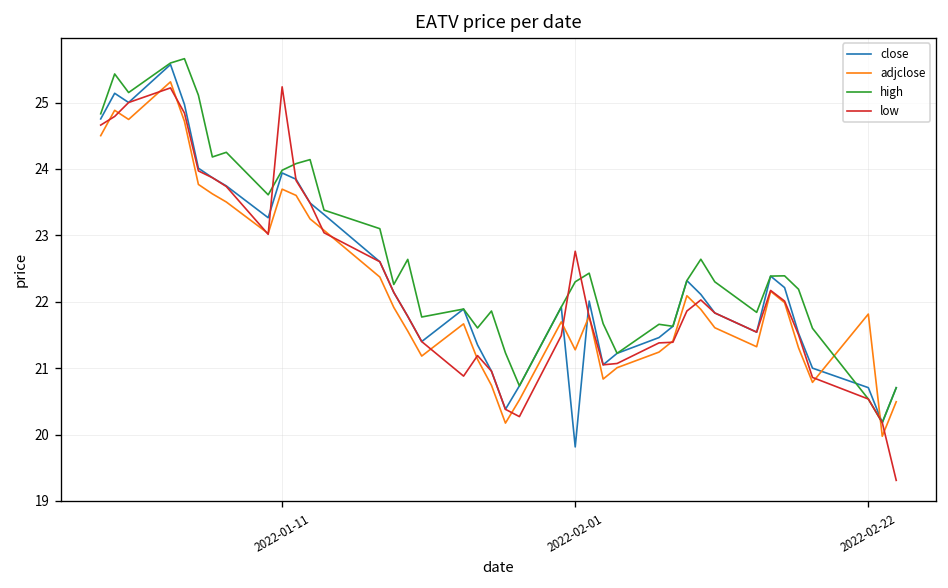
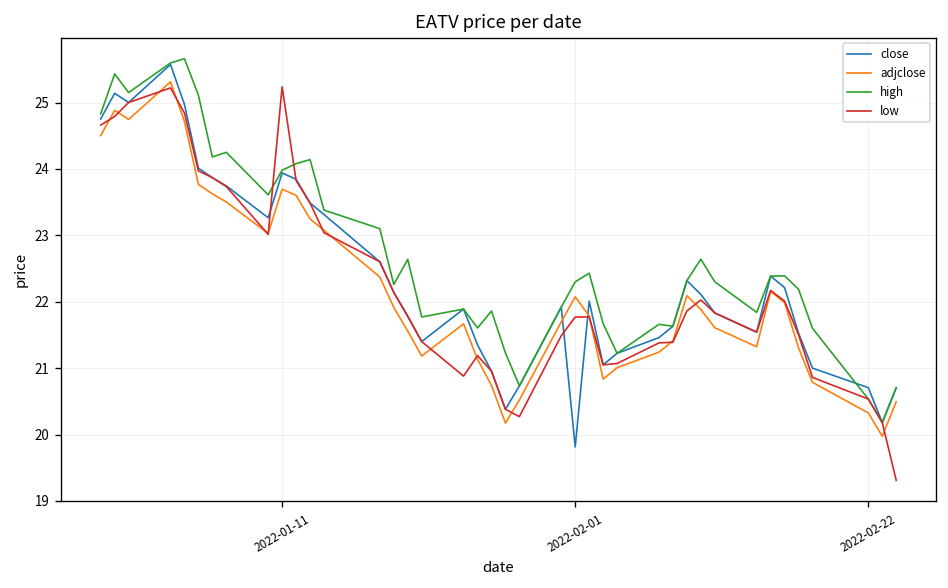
adjclose, 2022-02-01: 21.3 -> 22.1
low, 2022-02-01: 22.8 -> 21.8
adjclose, 2022-02-22: 21.8 -> 20.3
